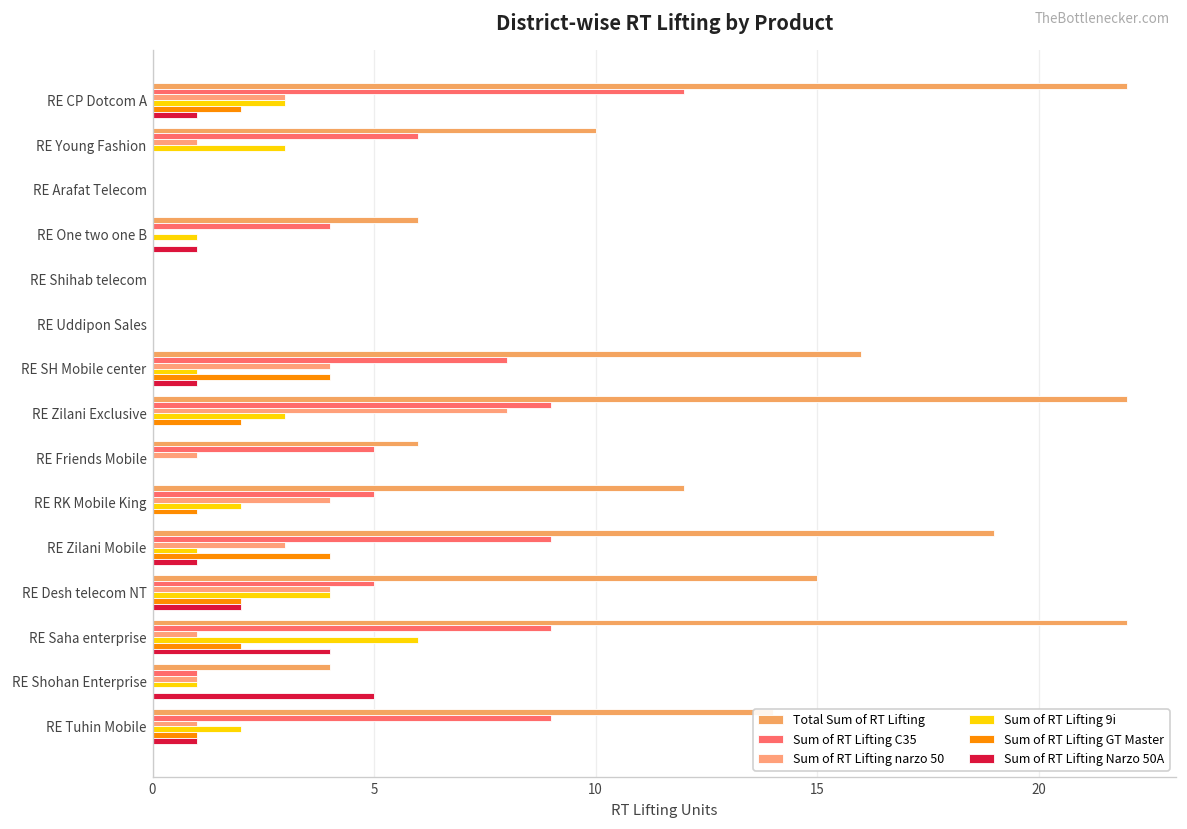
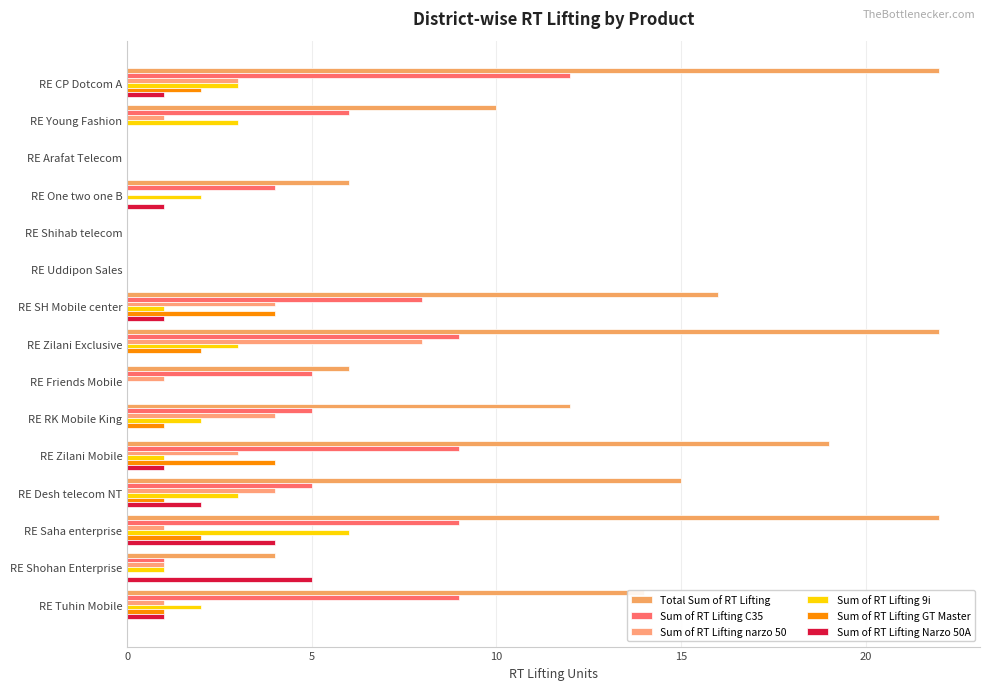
Sum of RT Lifting 9i, RE One two one B: 1 -> 2
Sum of RT Lifting 9i, RE Desh telecom NT: 4 -> 3
Sum of RT Lifting GT Master, RE Desh telecom NT: 2 -> 1
